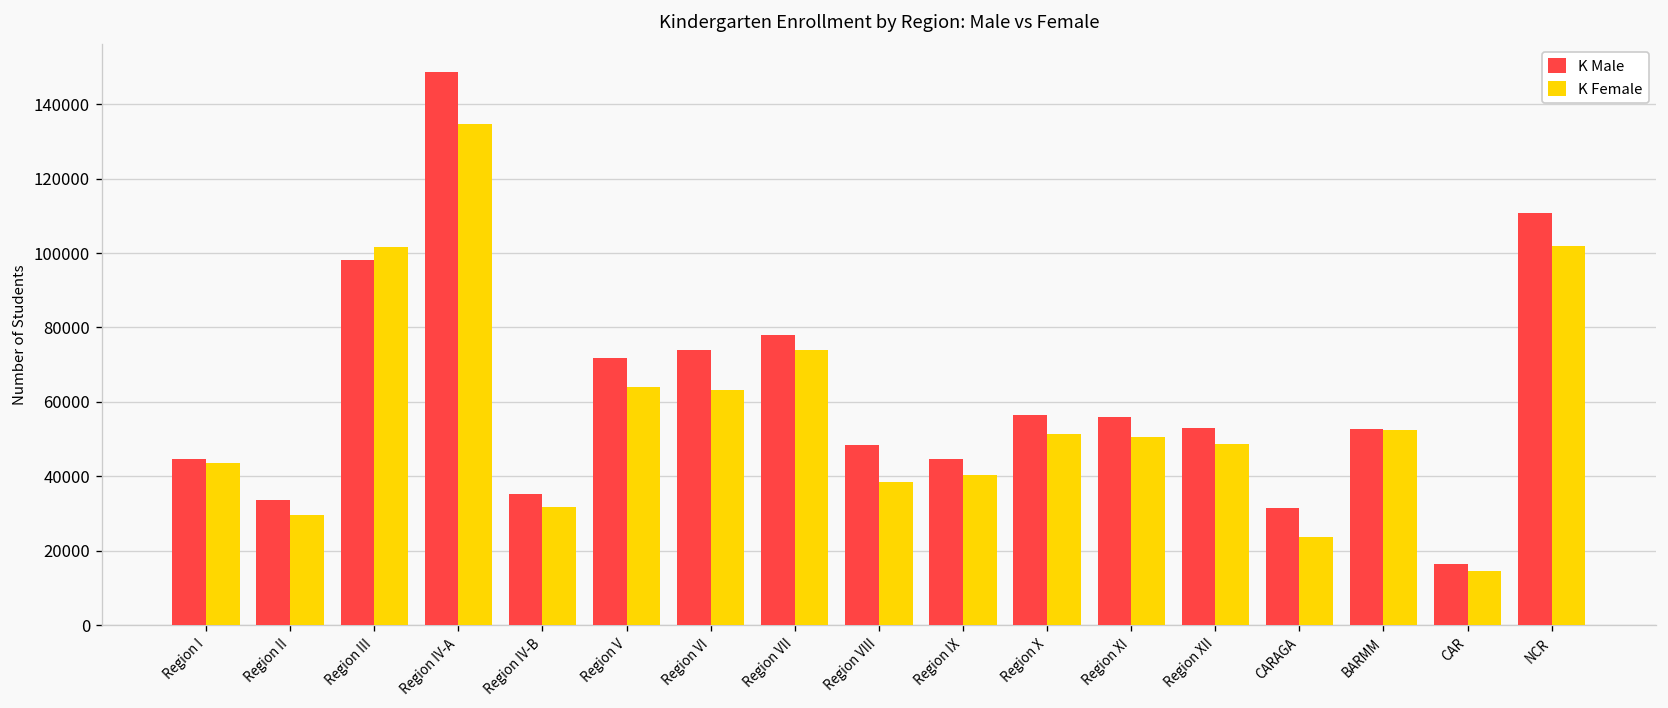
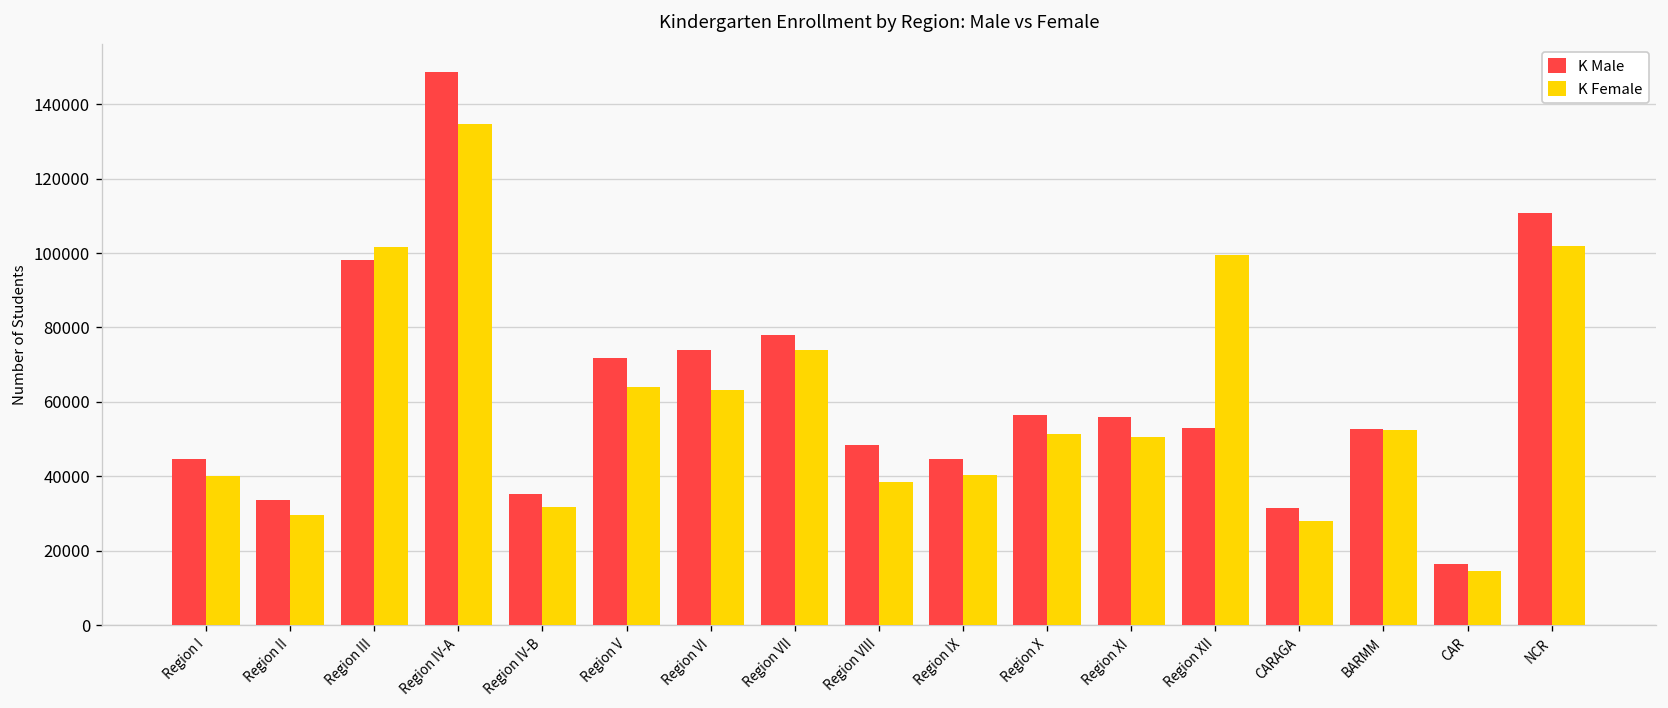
K Female, Region I: 44000 -> 40000
K Female, Region XII: 49000 -> 100000
K Female, CARAGA: 24000 -> 28000
